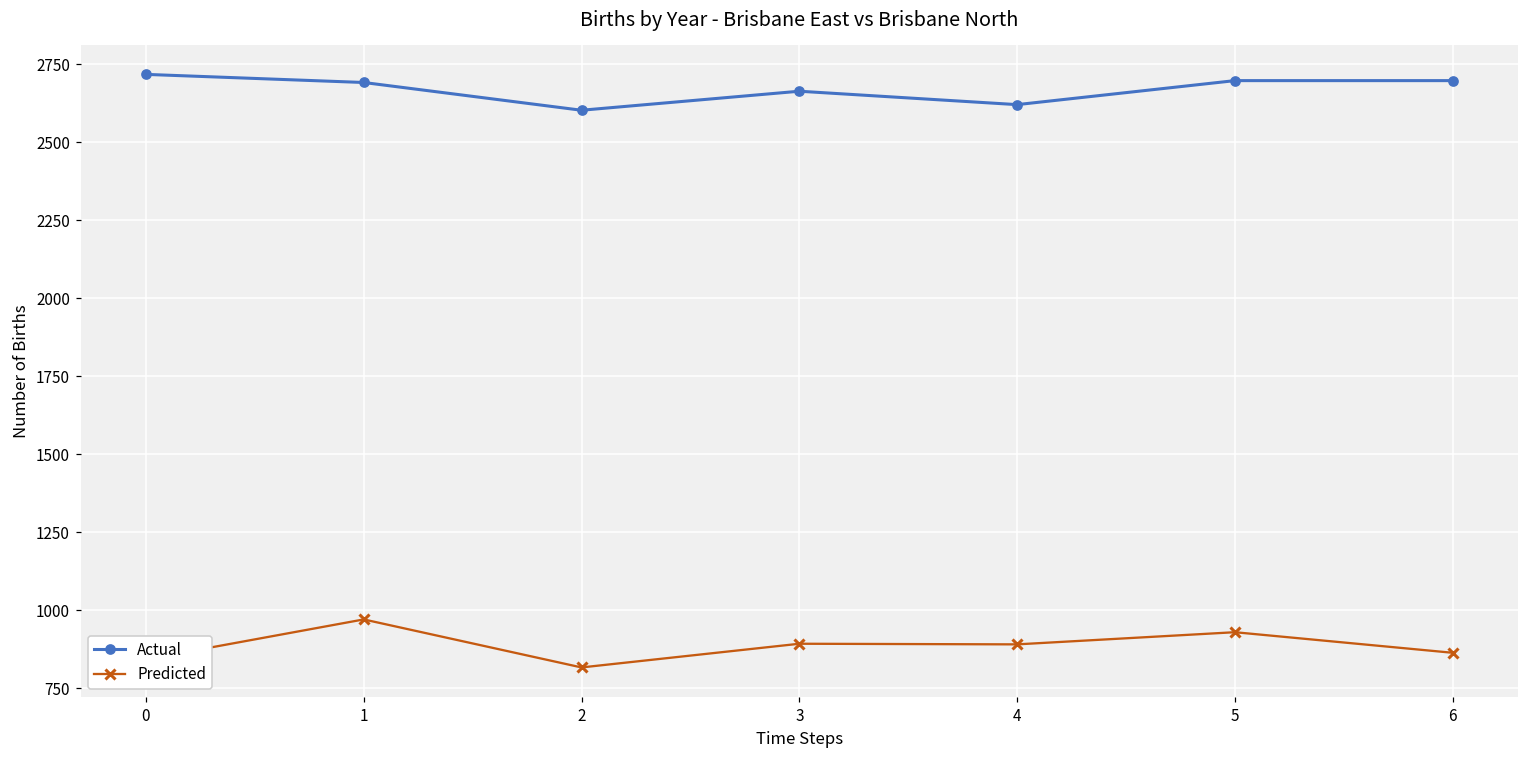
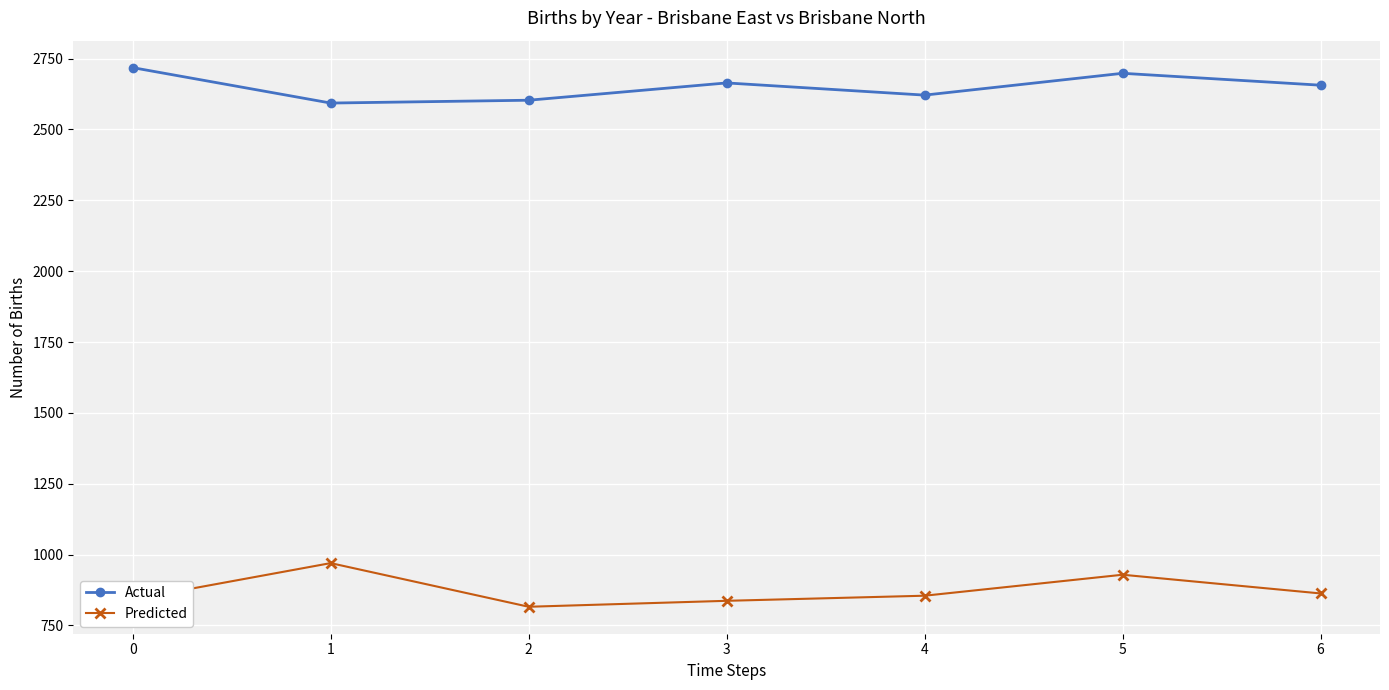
Actual, 1: 2690 -> 2590
Predicted, 3: 890 -> 840
Predicted, 4: 890 -> 860
Actual, 6: 2700 -> 2660
